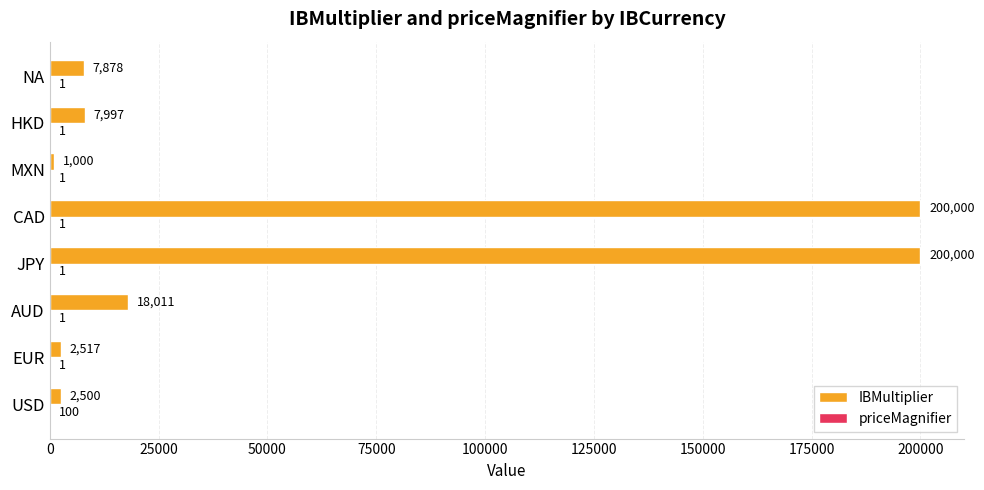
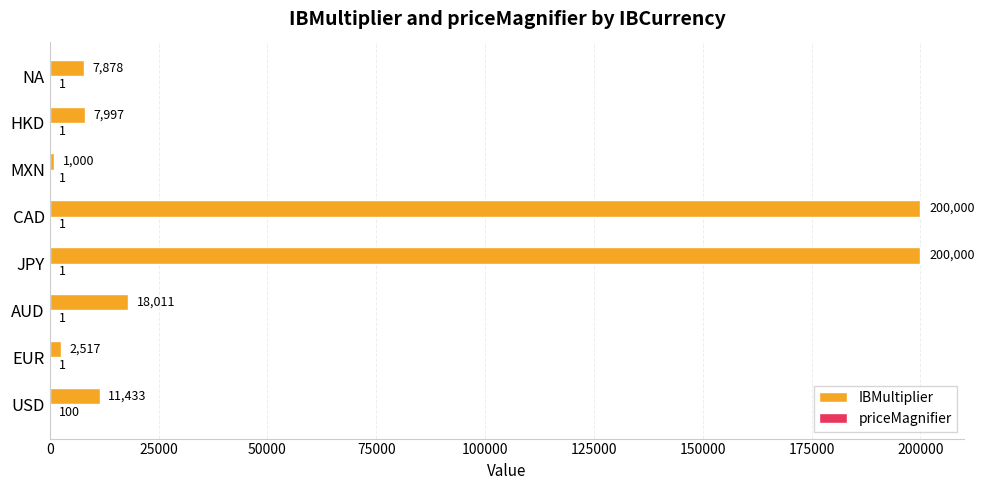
IBMultiplier, USD: 2,500 -> 11,433
